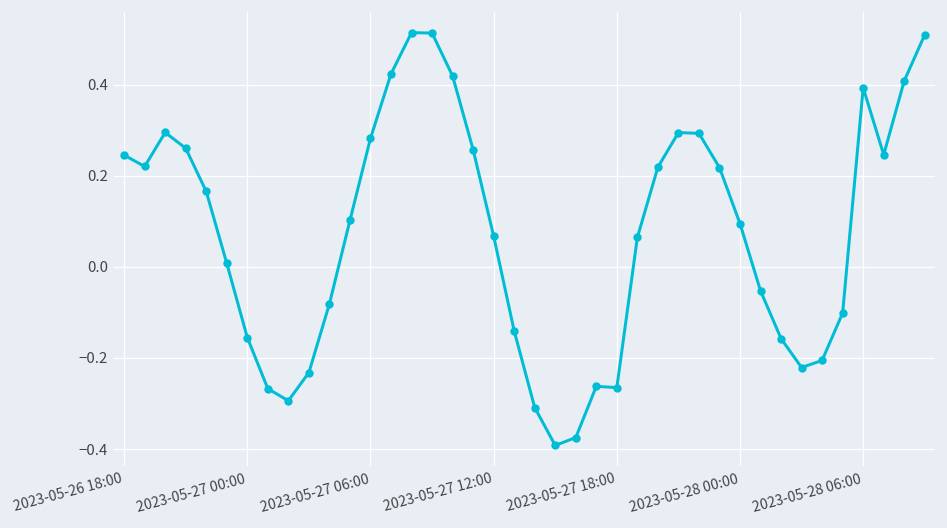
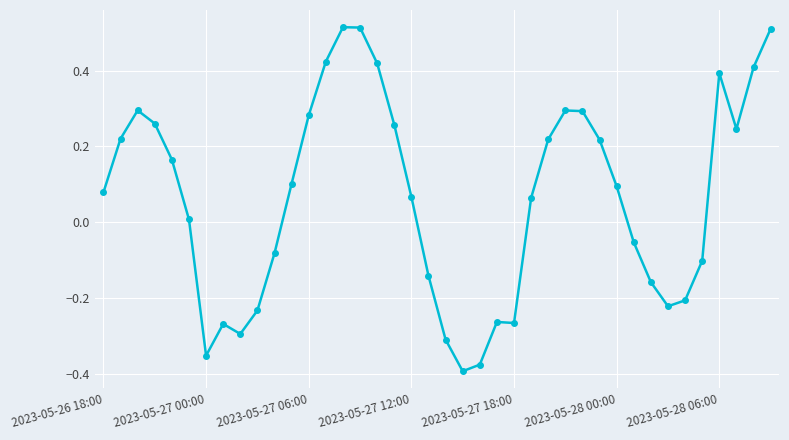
2023-05-26 18:00: 0.25 -> 0.08
2023-05-27 00:00: -0.16 -> -0.35
